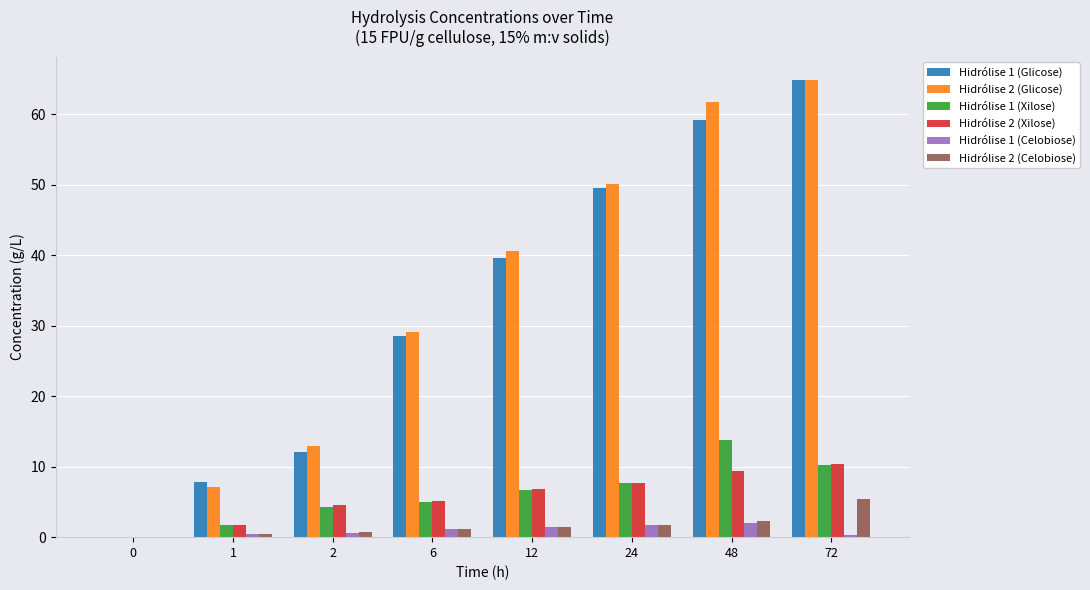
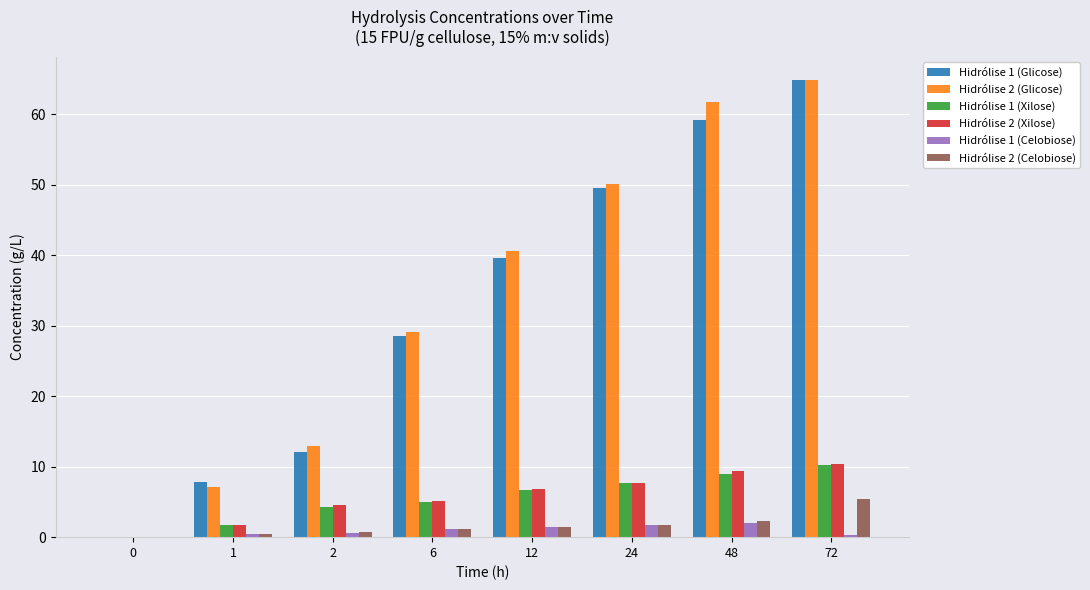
Hidrólise 1 (Xilose), 48: 14 -> 9
